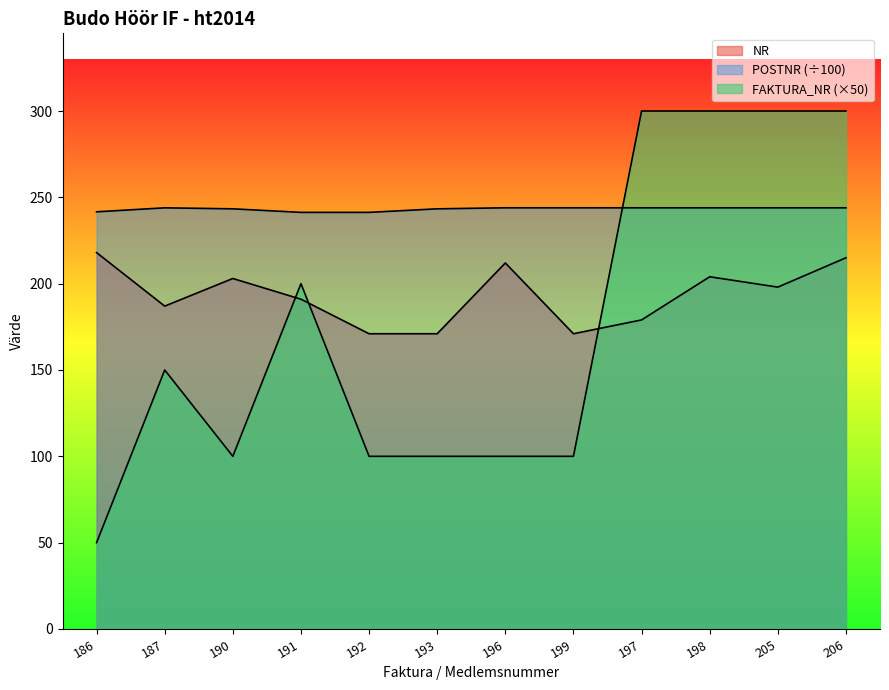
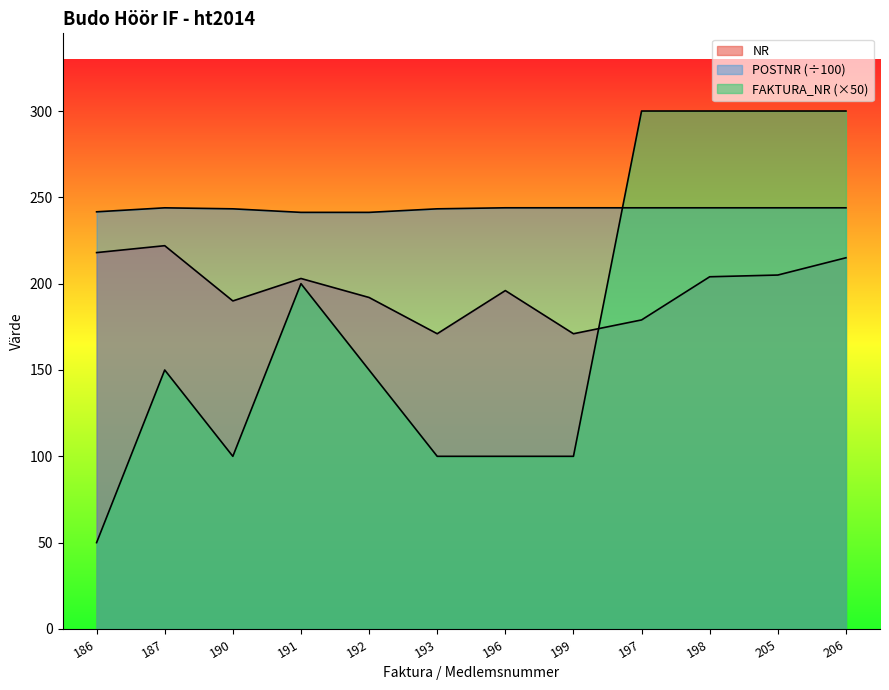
NR, 187: 187 -> 222
NR, 190: 203 -> 190
NR, 191: 191 -> 203
NR, 192: 171 -> 192
FAKTURA_NR (×50), 192: 100 -> 150
NR, 196: 212 -> 196
NR, 205: 198 -> 205
